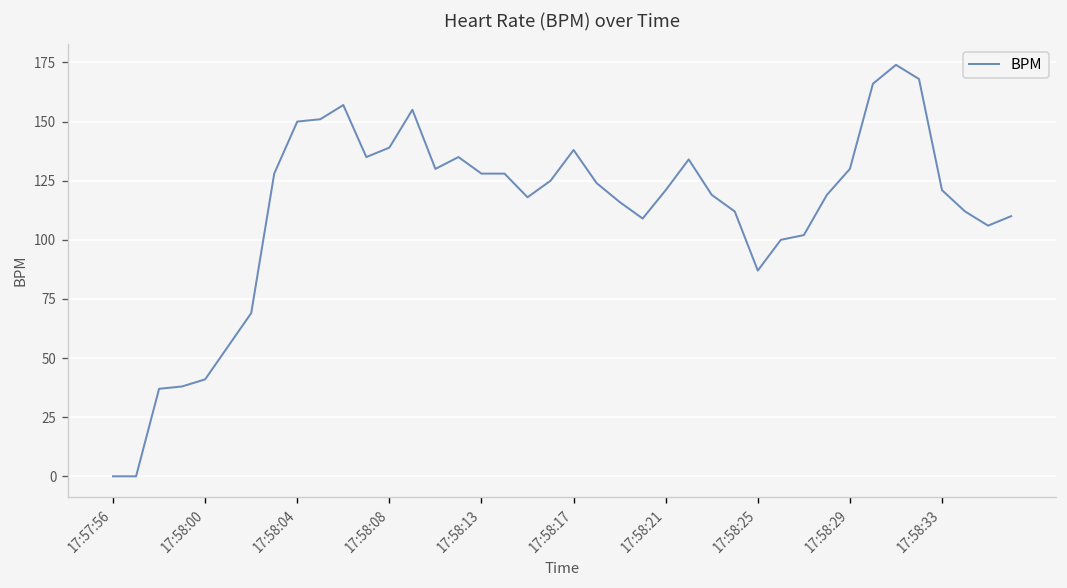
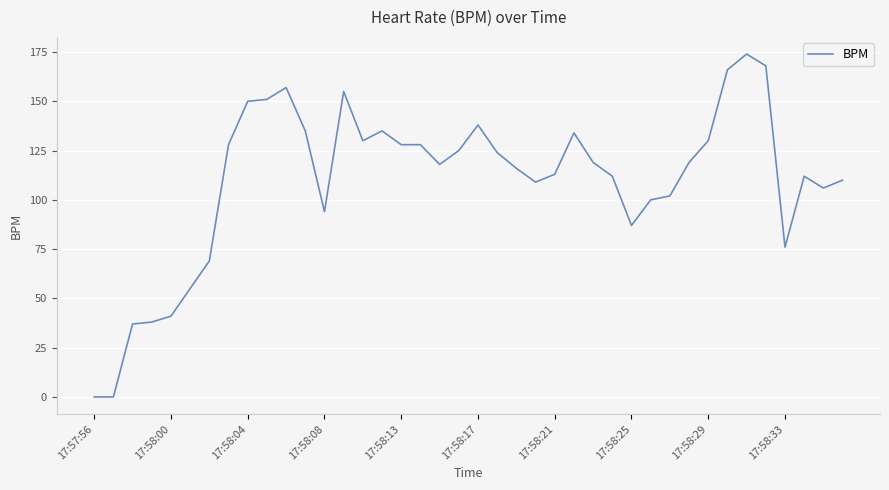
17:58:08: 139 -> 94
17:58:21: 121 -> 113
17:58:33: 121 -> 76
